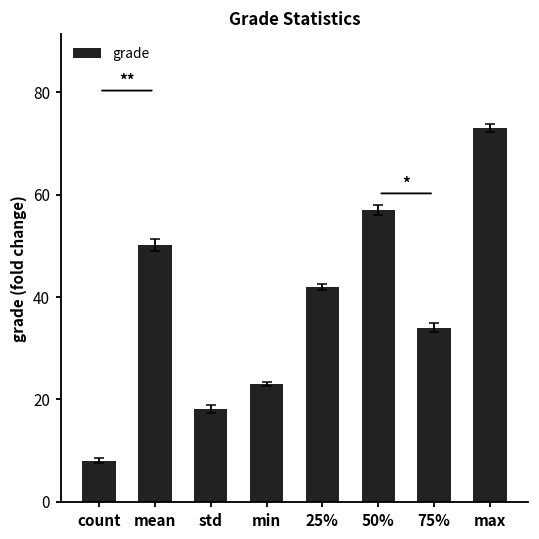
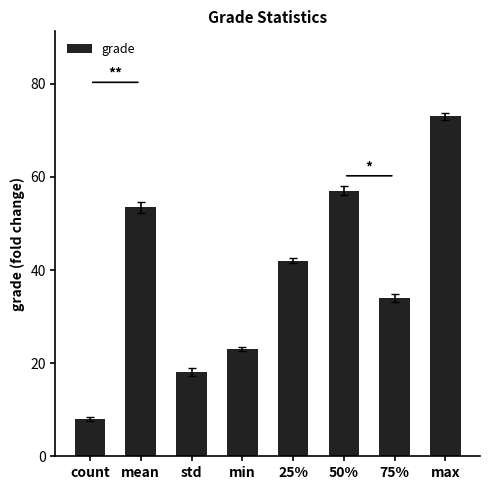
grade, mean: 50 -> 54
